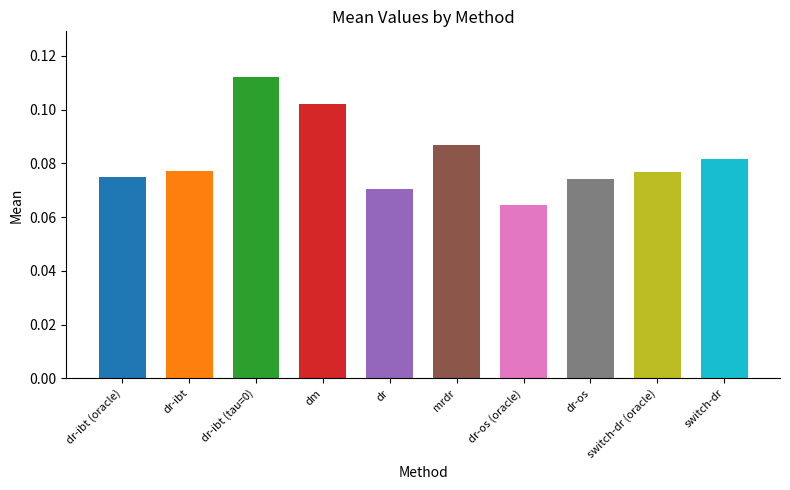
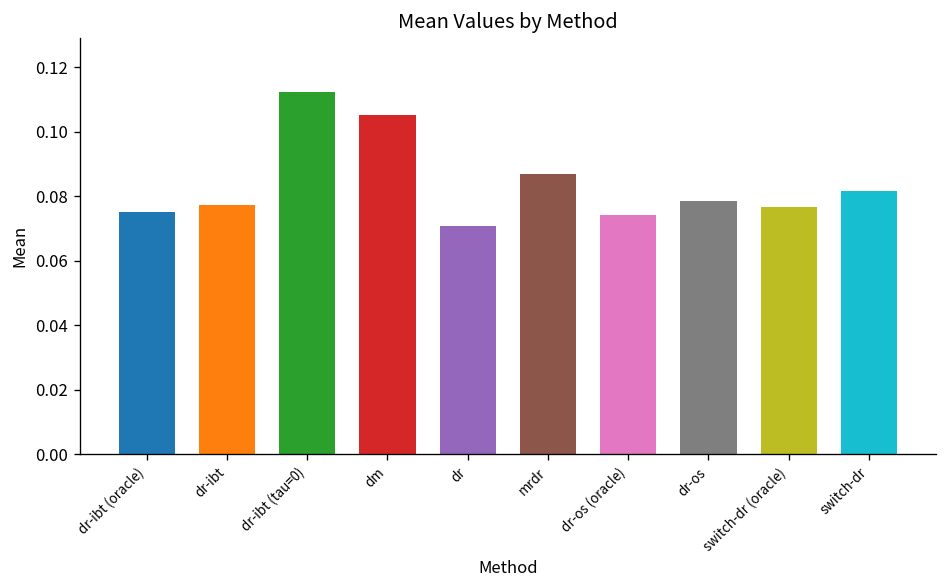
dm: 0.102 -> 0.105
dr-os (oracle): 0.064 -> 0.074
dr-os: 0.074 -> 0.078
